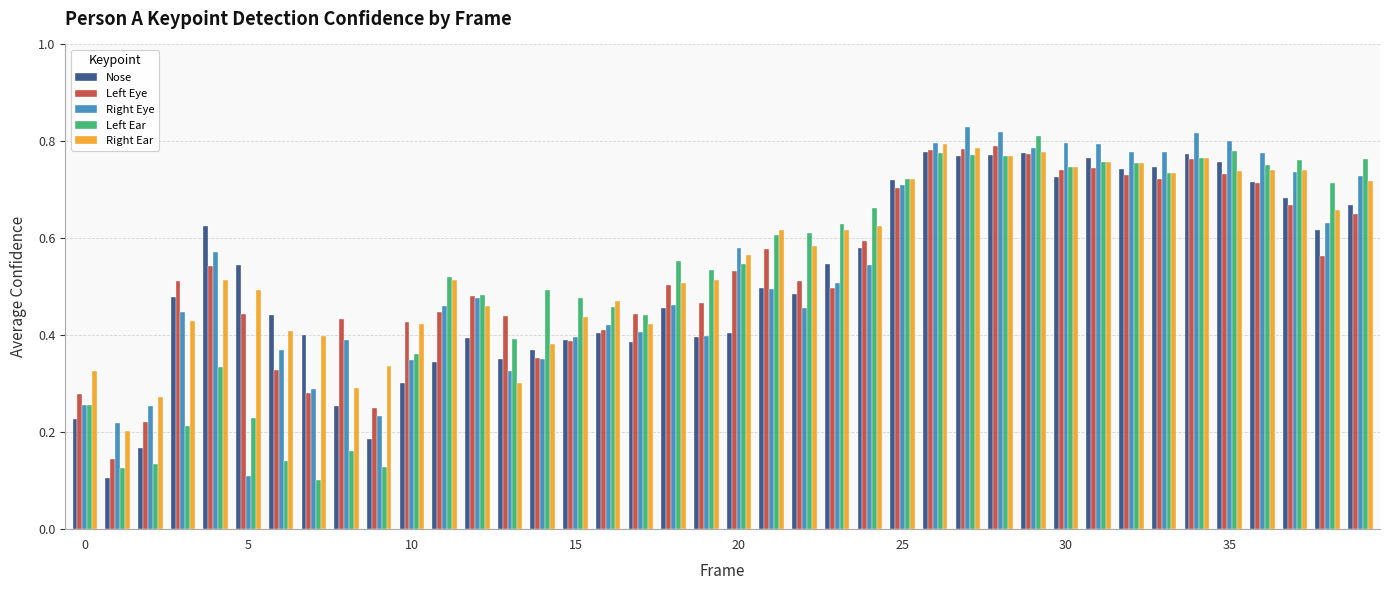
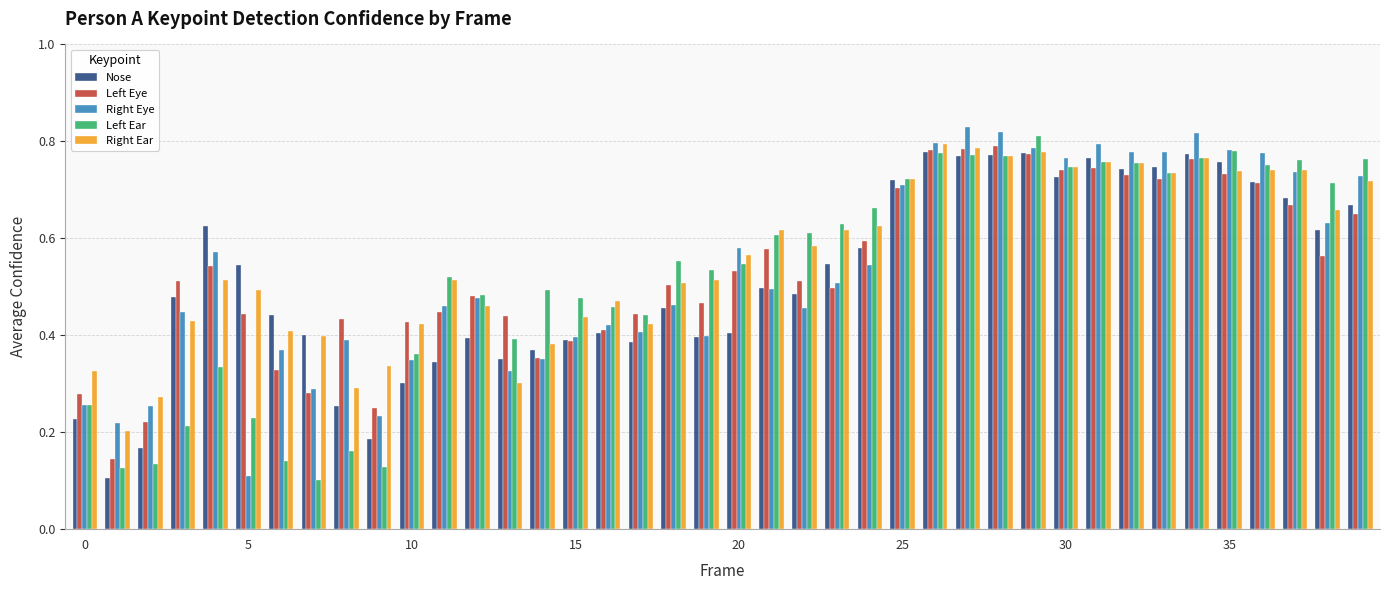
Right Eye, 30: 0.80 -> 0.77
Right Eye, 35: 0.80 -> 0.78
